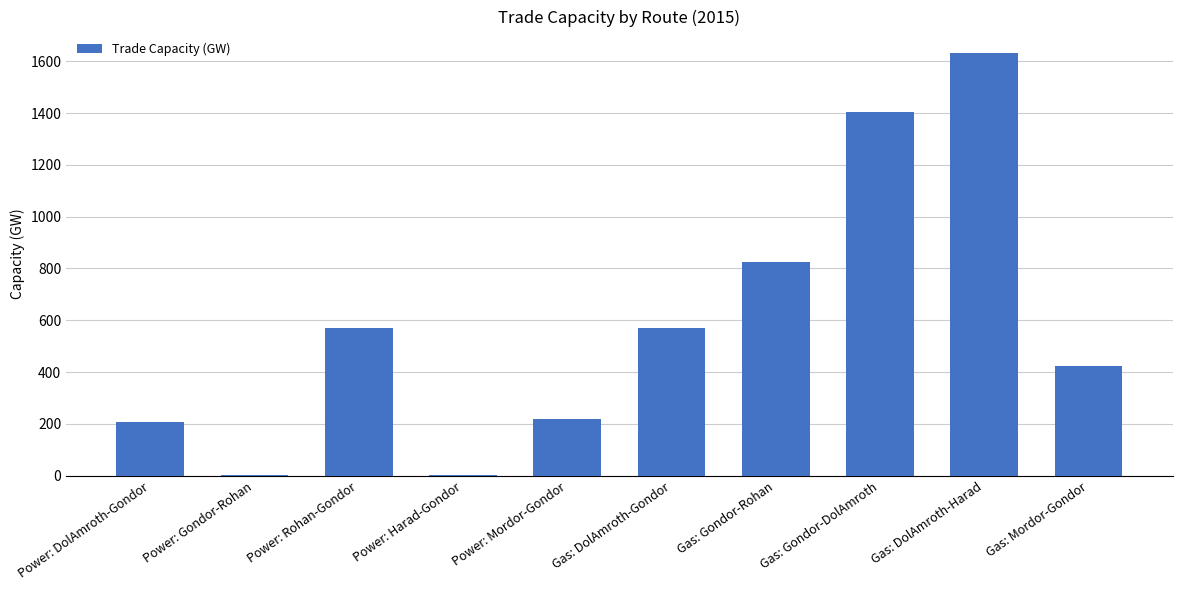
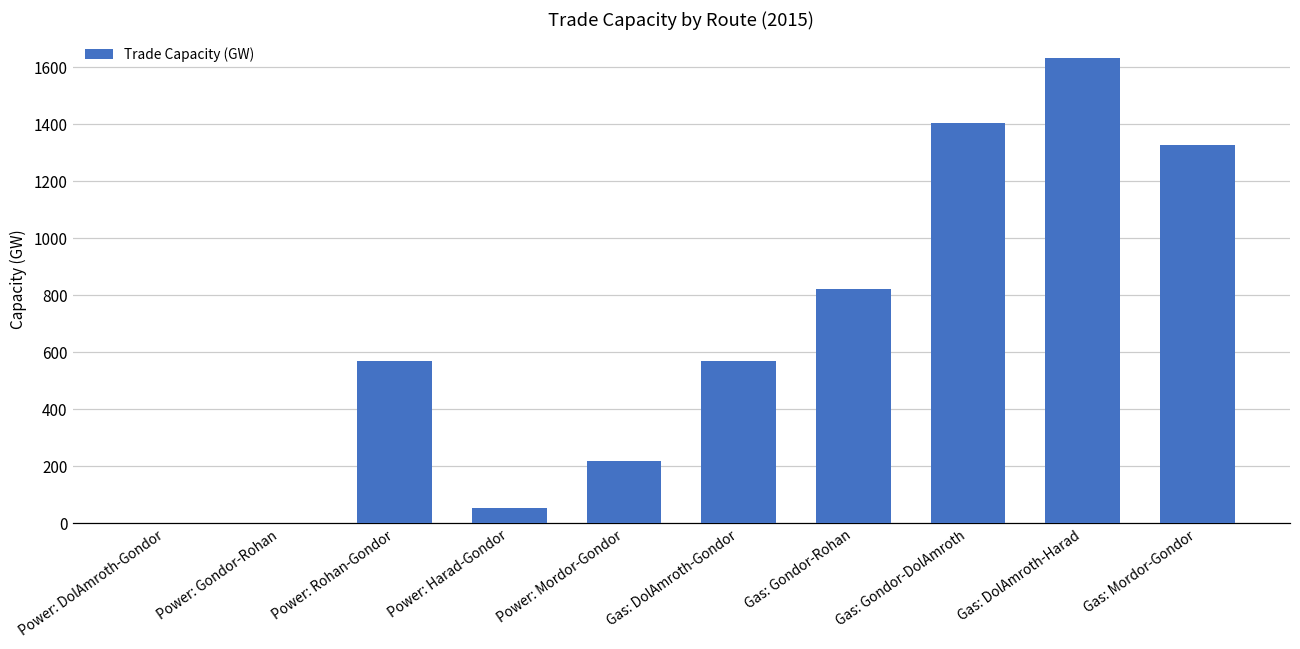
Power: DolAmroth-Gondor: 210 -> 0
Power: Harad-Gondor: 0 -> 50
Gas: Mordor-Gondor: 420 -> 1330
